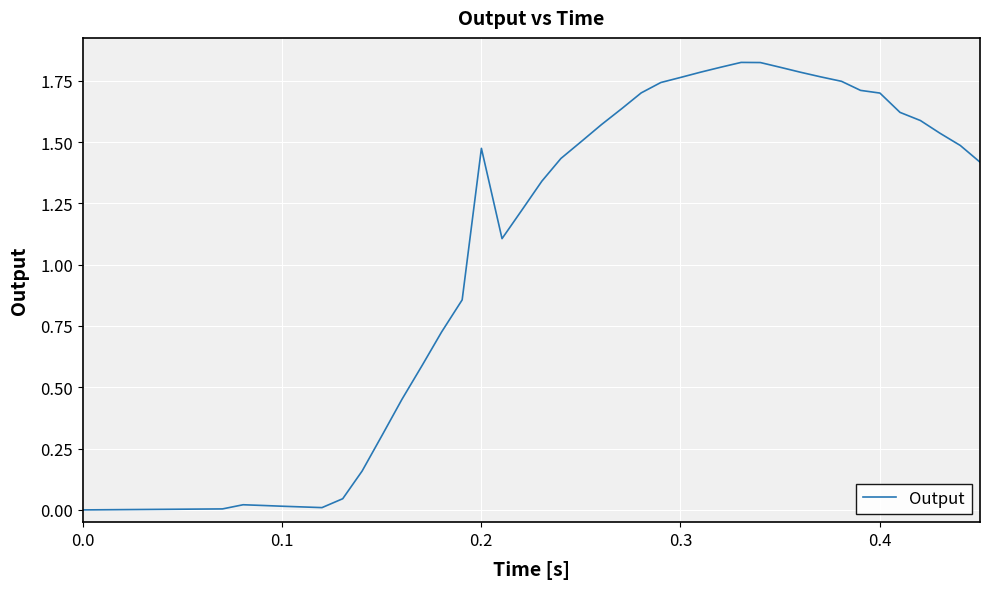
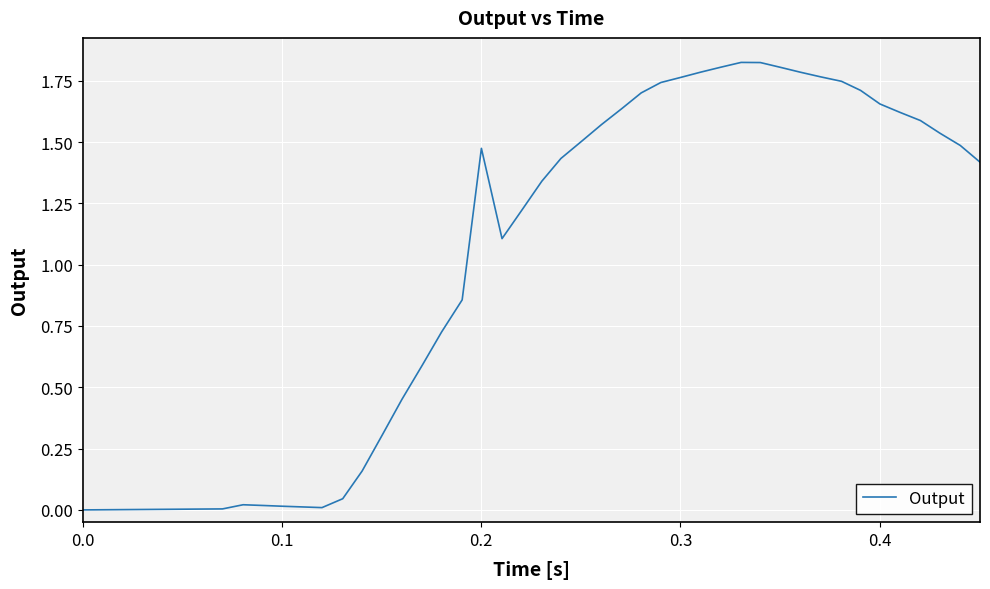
0.4: 1.70 -> 1.66
